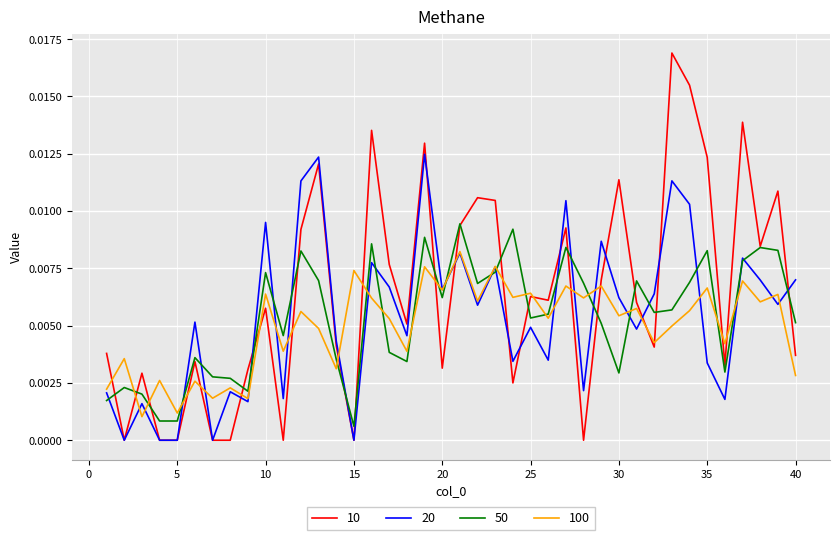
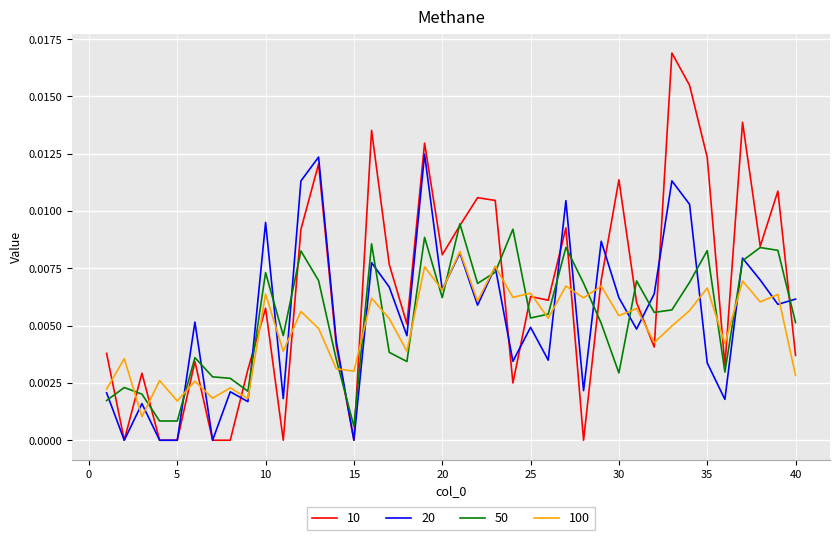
100, 5: 0.0012 -> 0.0017
100, 15: 0.0074 -> 0.0030
10, 20: 0.0031 -> 0.0081
20, 40: 0.0070 -> 0.0062
